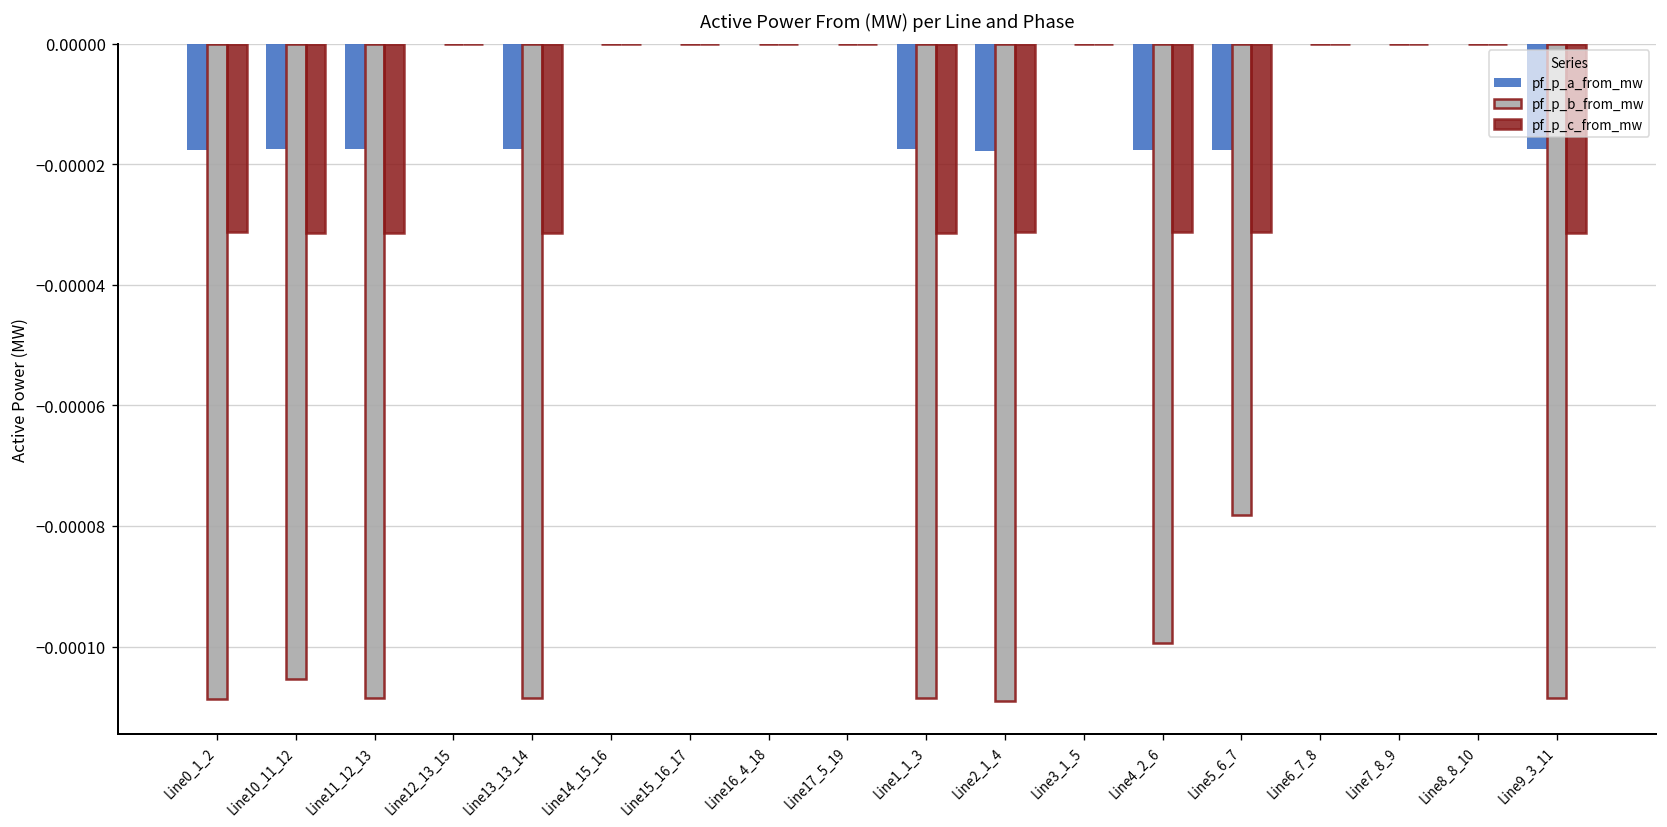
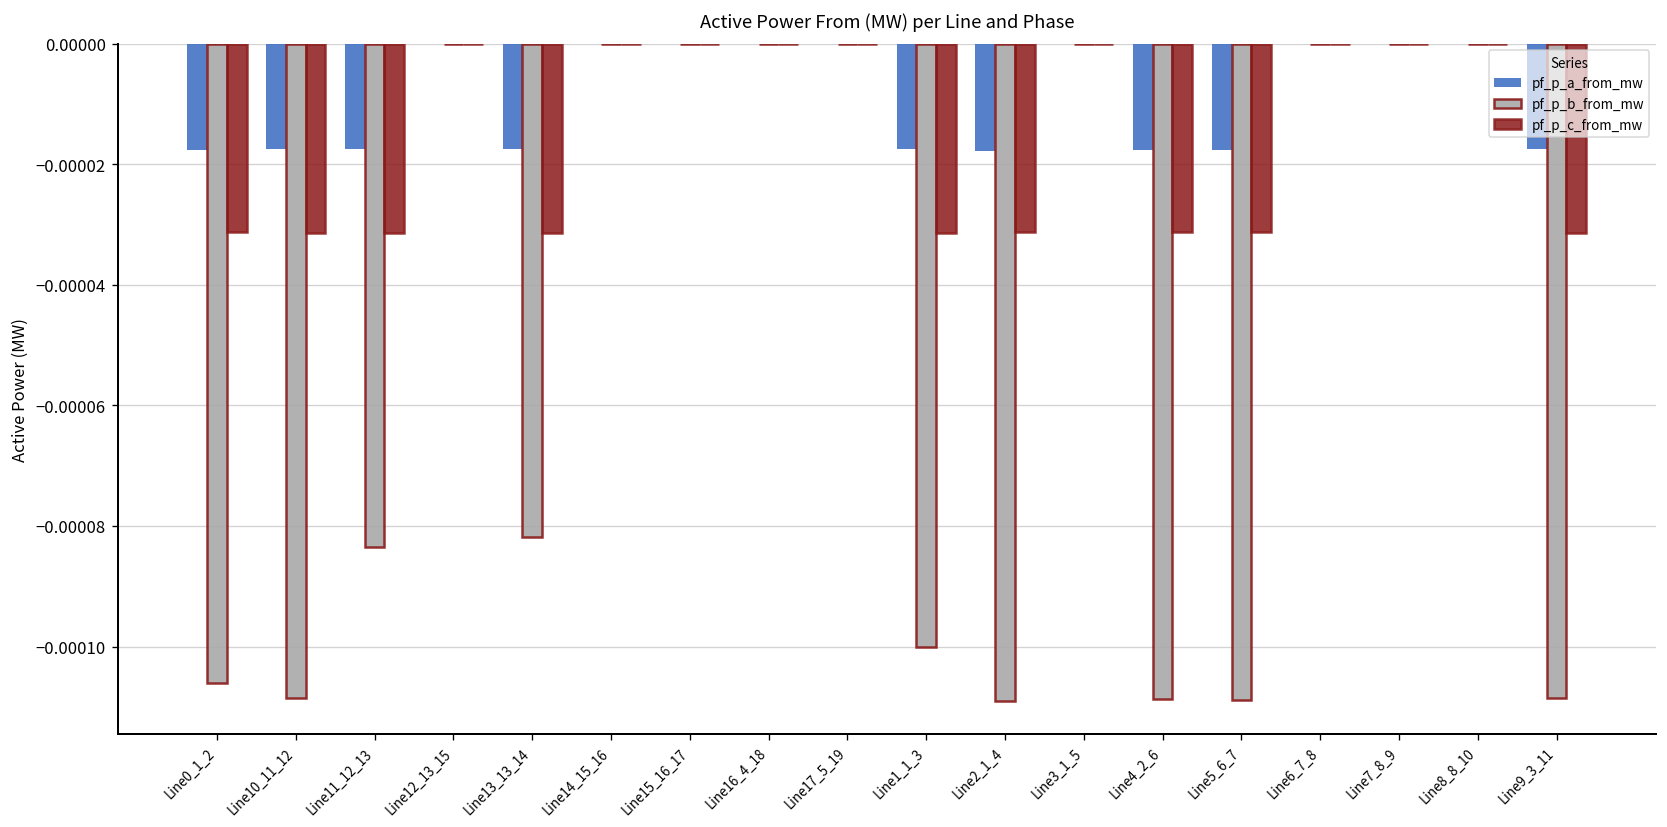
pf_p_b_from_mw, Line0_1_2: -0.000109 -> -0.000106
pf_p_b_from_mw, Line10_11_12: -0.000105 -> -0.000108
pf_p_b_from_mw, Line11_12_13: -0.000109 -> -0.000084
pf_p_b_from_mw, Line13_13_14: -0.000109 -> -0.000082
pf_p_b_from_mw, Line1_1_3: -0.000108 -> -0.000100
pf_p_b_from_mw, Line4_2_6: -0.000099 -> -0.000109
pf_p_b_from_mw, Line5_6_7: -0.000078 -> -0.000109
